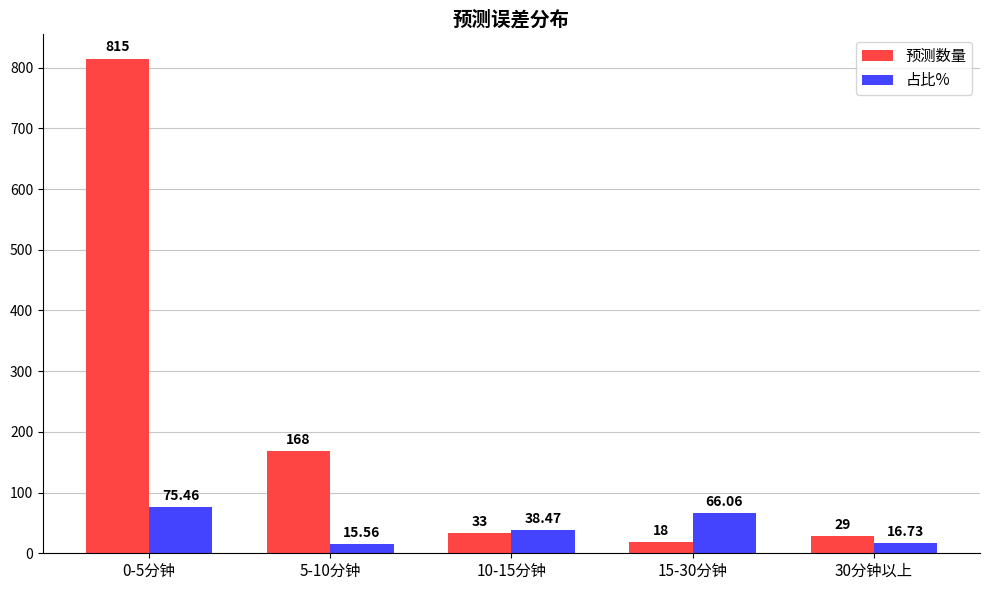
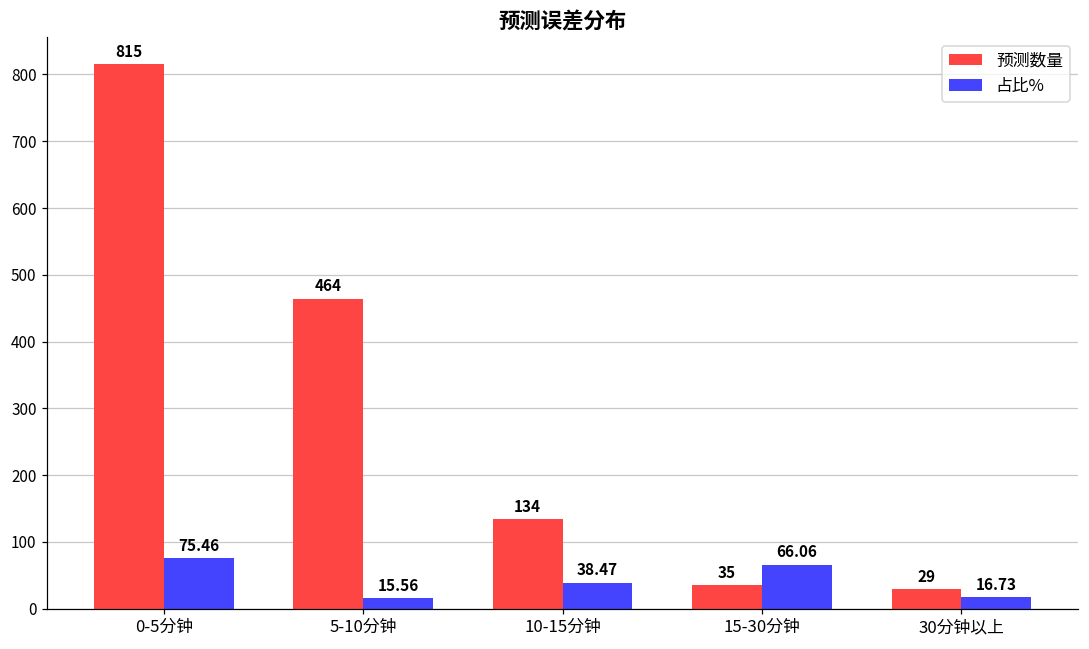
预测数量, 5-10分钟: 168 -> 464
预测数量, 10-15分钟: 33 -> 134
预测数量, 15-30分钟: 18 -> 35
